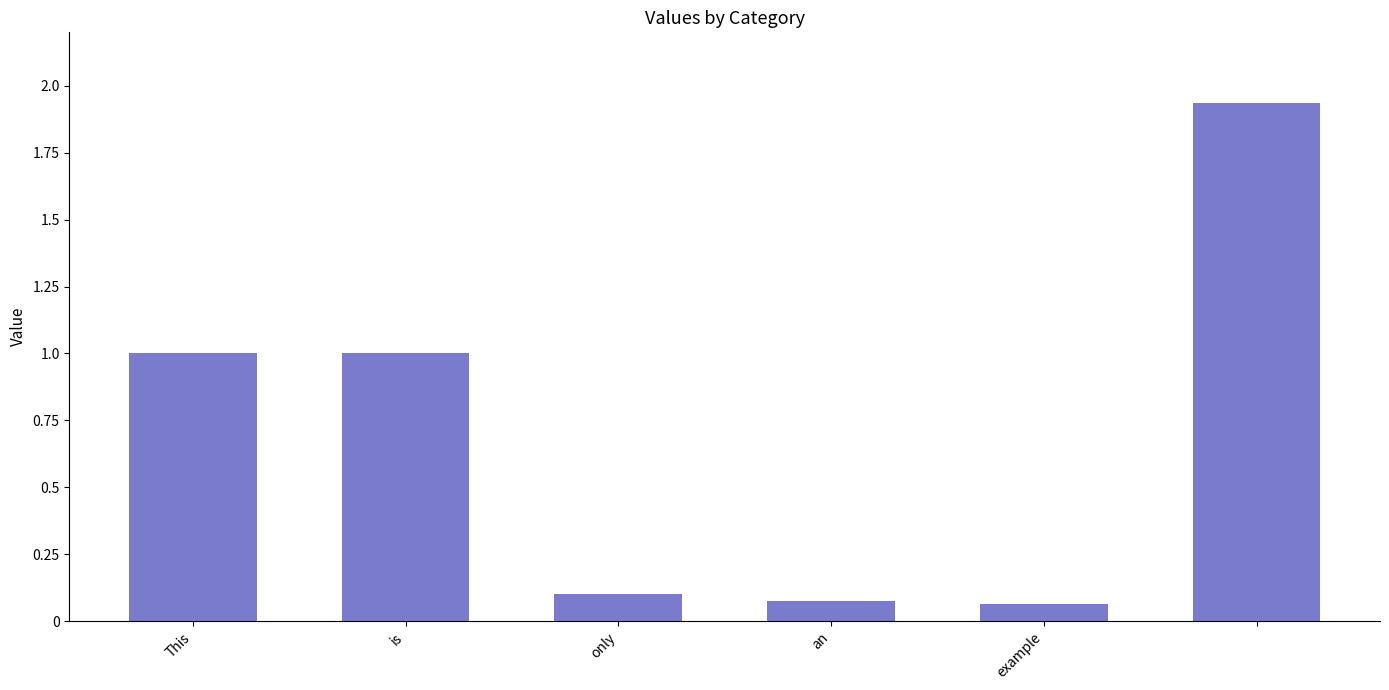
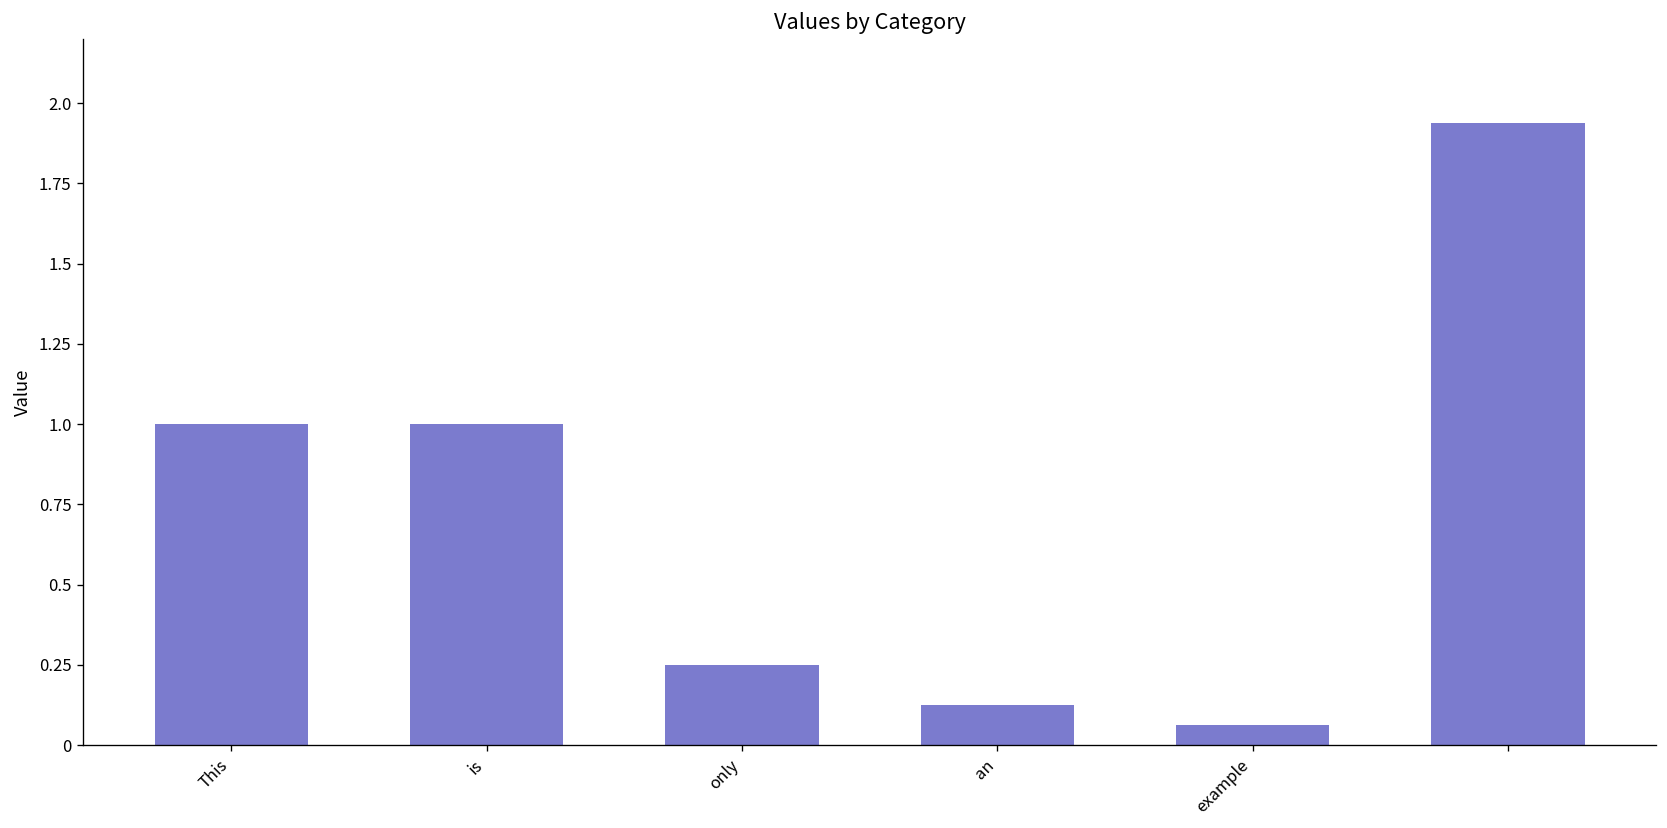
only: 0.10 -> 0.25
an: 0.08 -> 0.13
